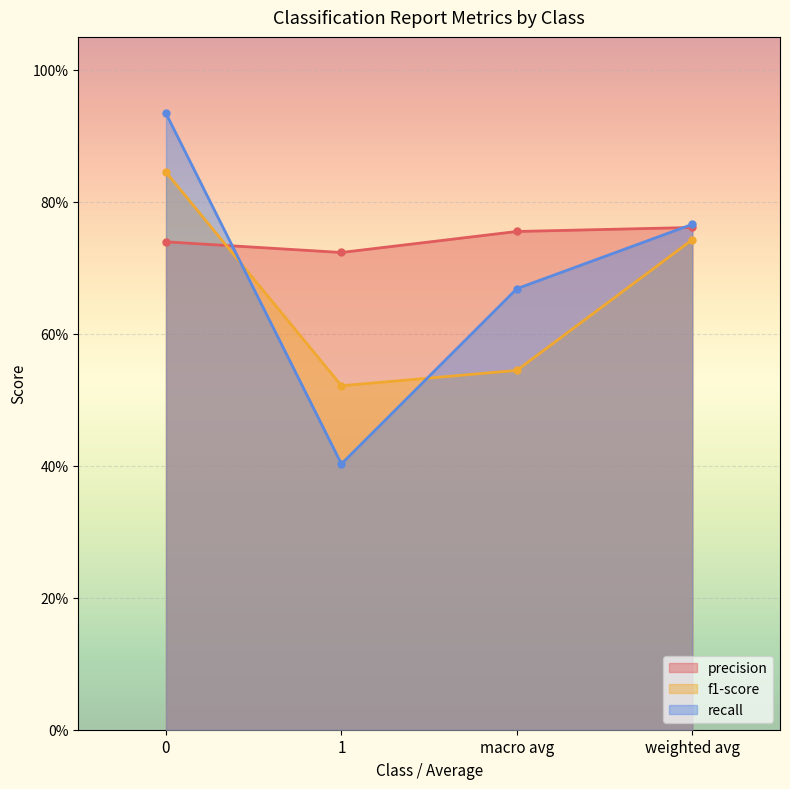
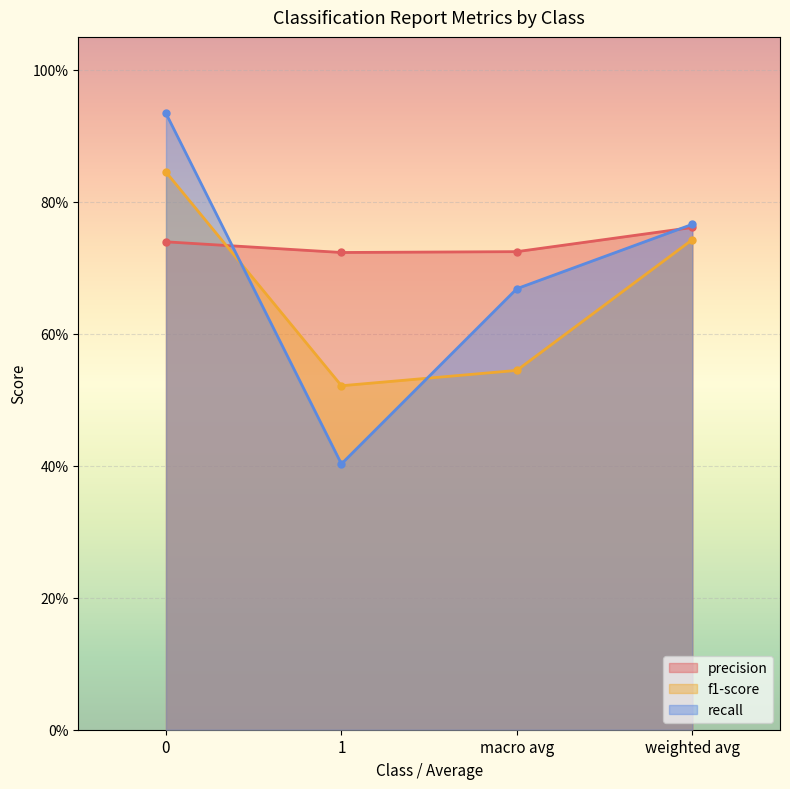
precision, macro avg: 76% -> 72%
